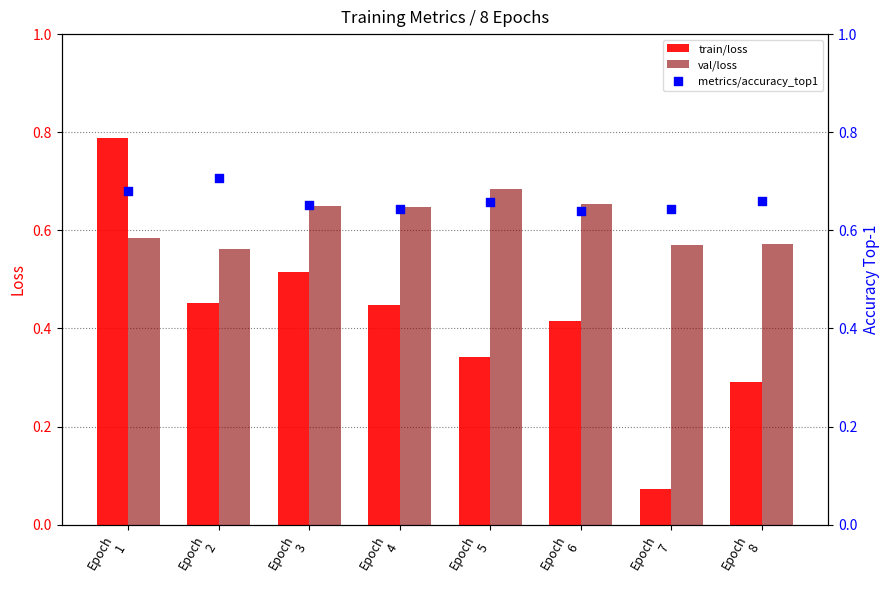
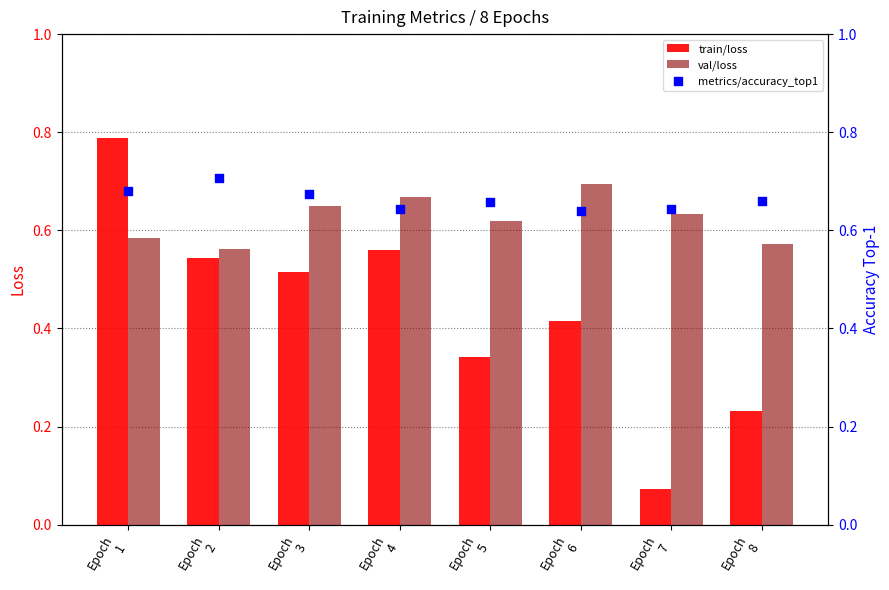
train/loss, Epoch 2: 0.45 -> 0.54
train/loss, Epoch 4: 0.45 -> 0.56
val/loss, Epoch 4: 0.65 -> 0.67
val/loss, Epoch 5: 0.69 -> 0.62
val/loss, Epoch 6: 0.65 -> 0.69
val/loss, Epoch 7: 0.57 -> 0.63
train/loss, Epoch 8: 0.29 -> 0.23
metrics/accuracy_top1, Epoch 3: 0.65 -> 0.67
